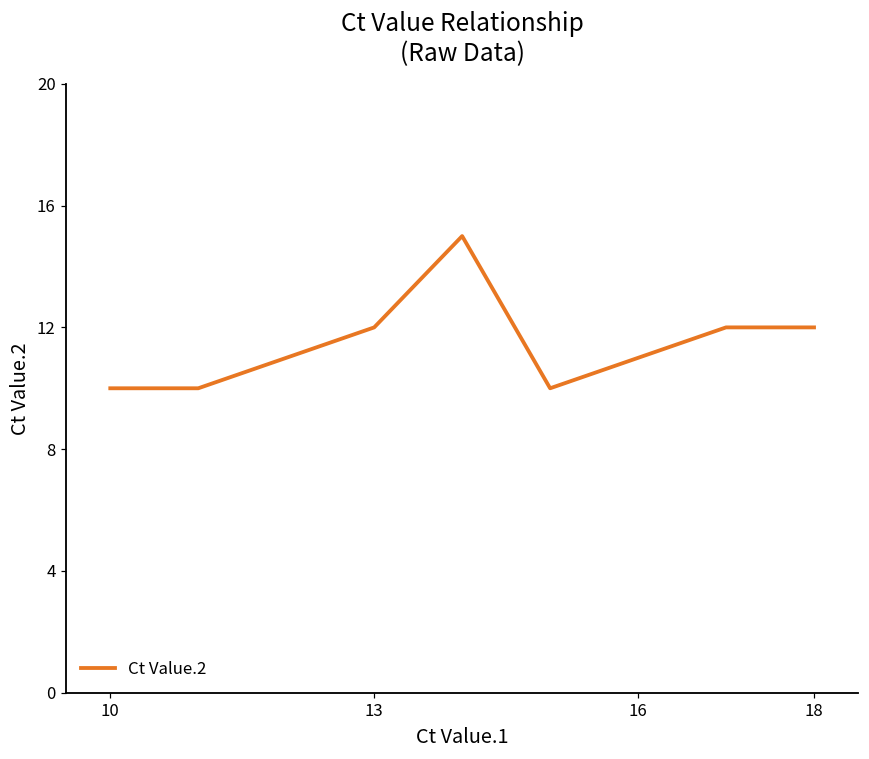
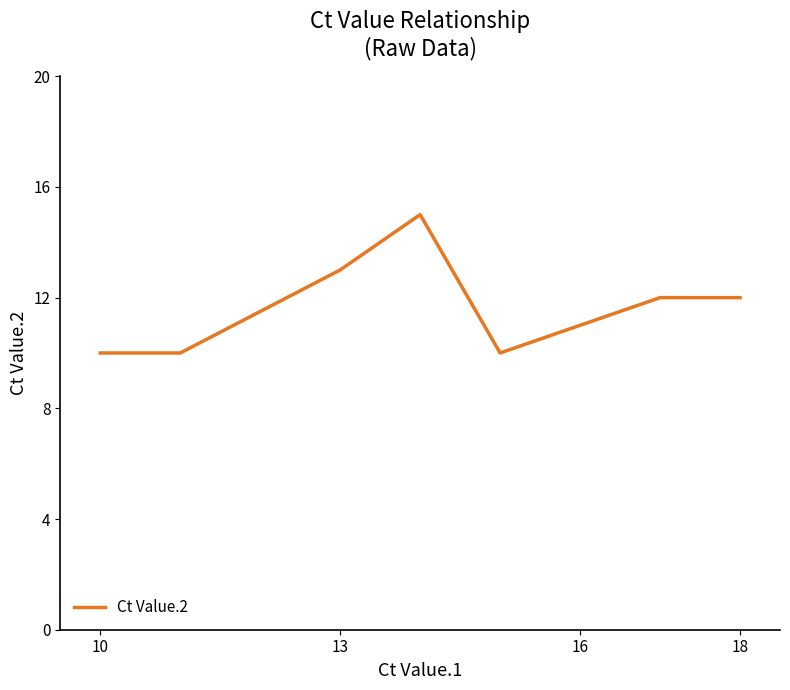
13: 12 -> 13
